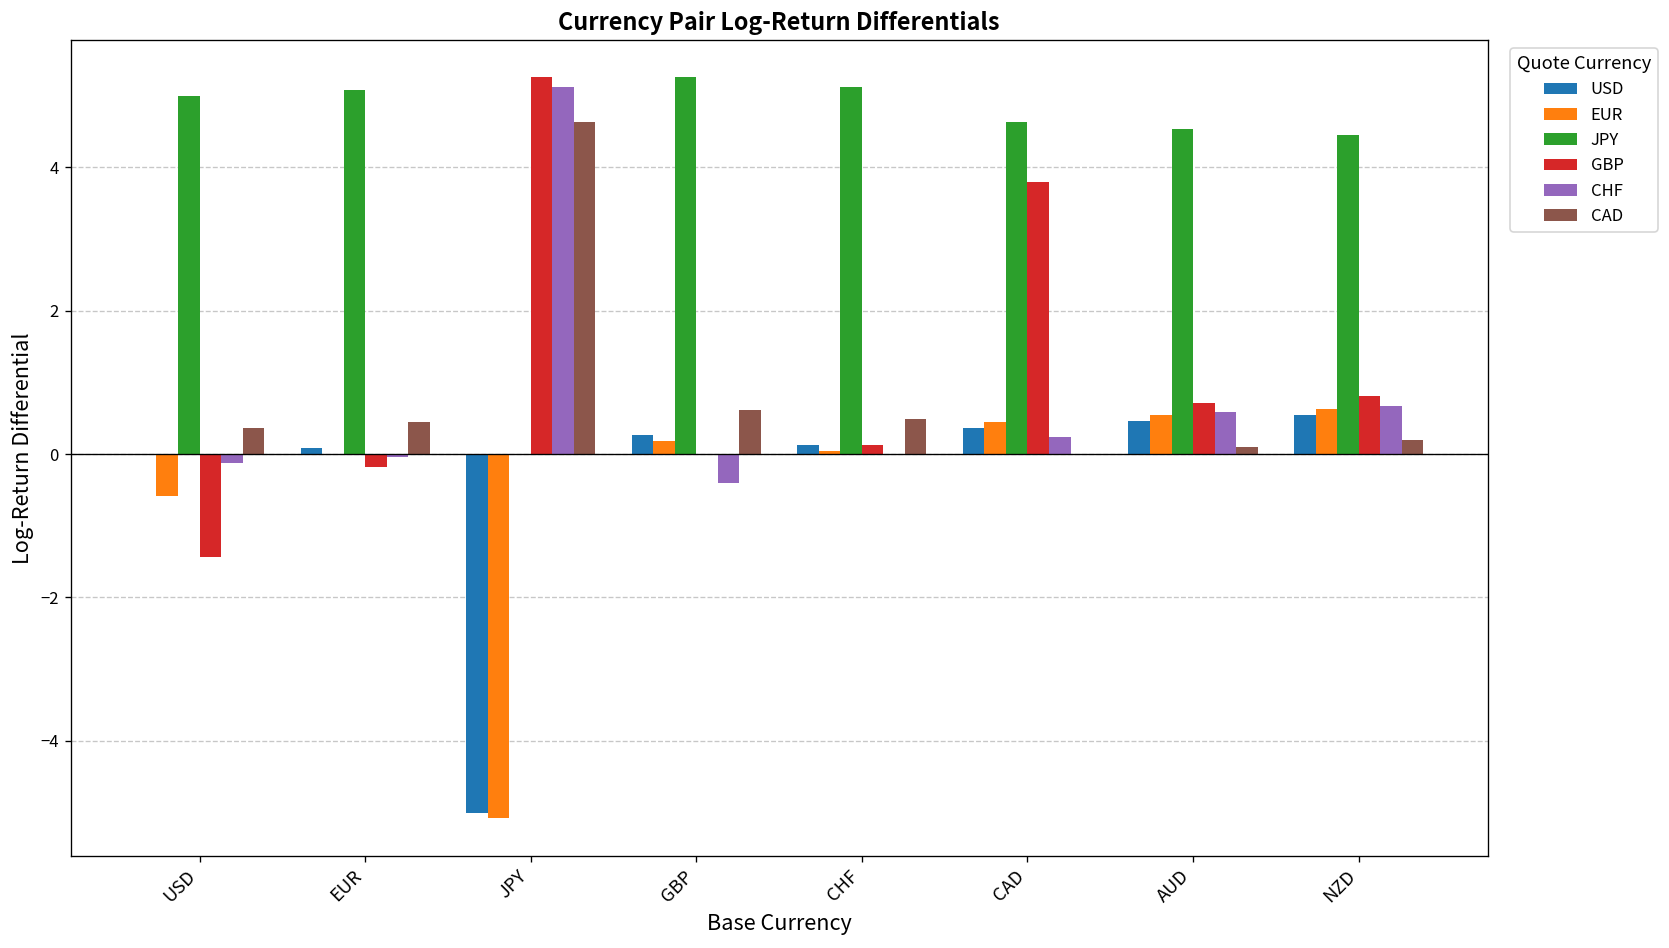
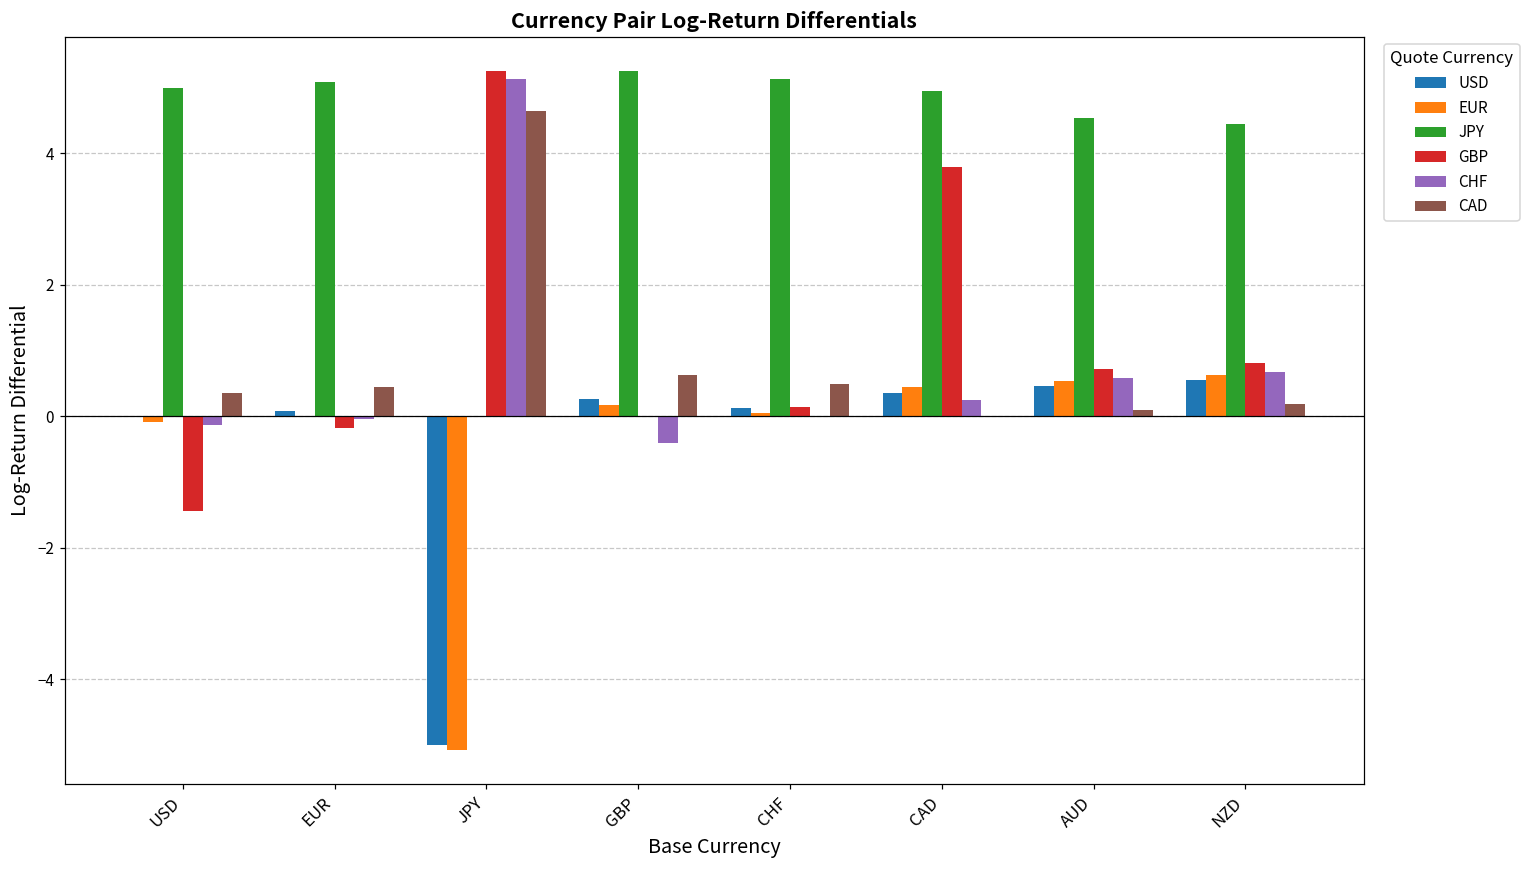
EUR, USD: -0.6 -> -0.1
JPY, CAD: 4.6 -> 5.0
